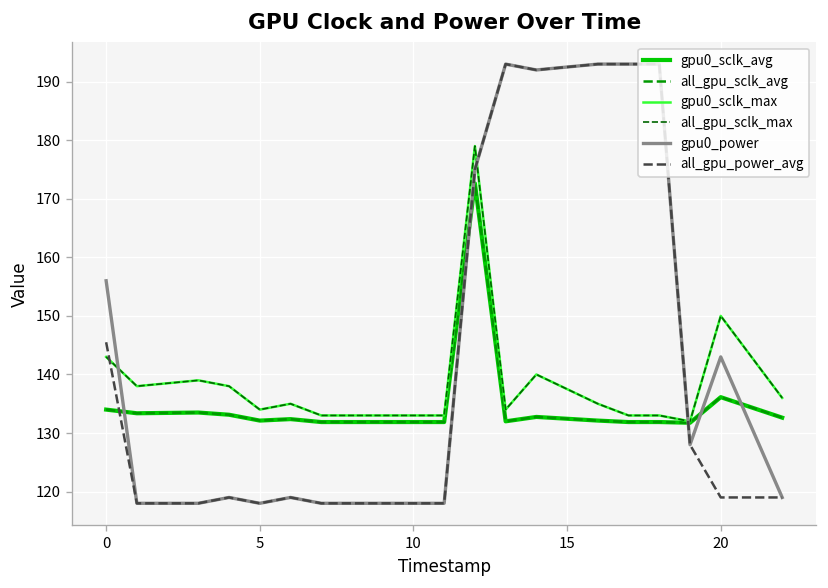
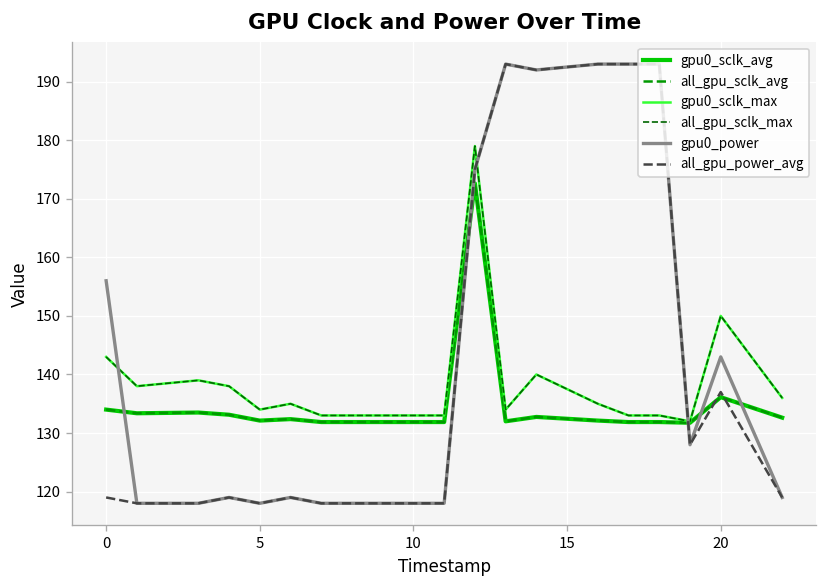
all_gpu_power_avg, 0: 146 -> 119
all_gpu_power_avg, 20: 119 -> 137
